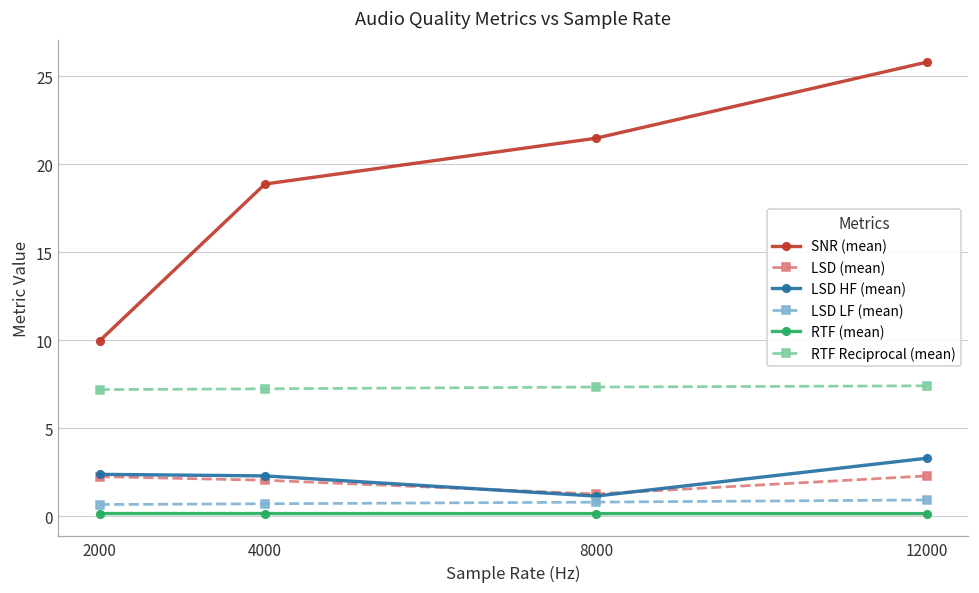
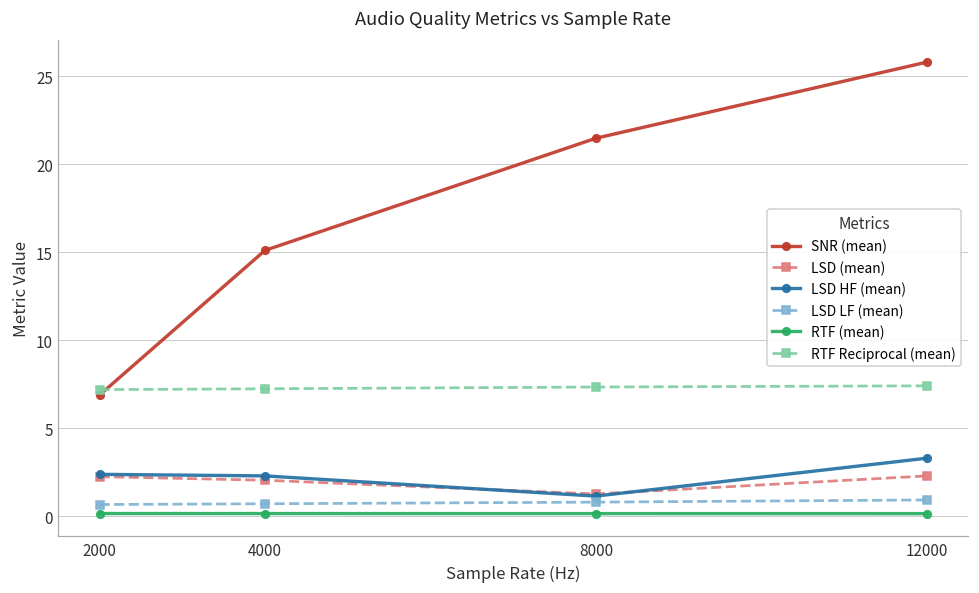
SNR (mean), 2000: 10.0 -> 6.9
SNR (mean), 4000: 18.9 -> 15.1
